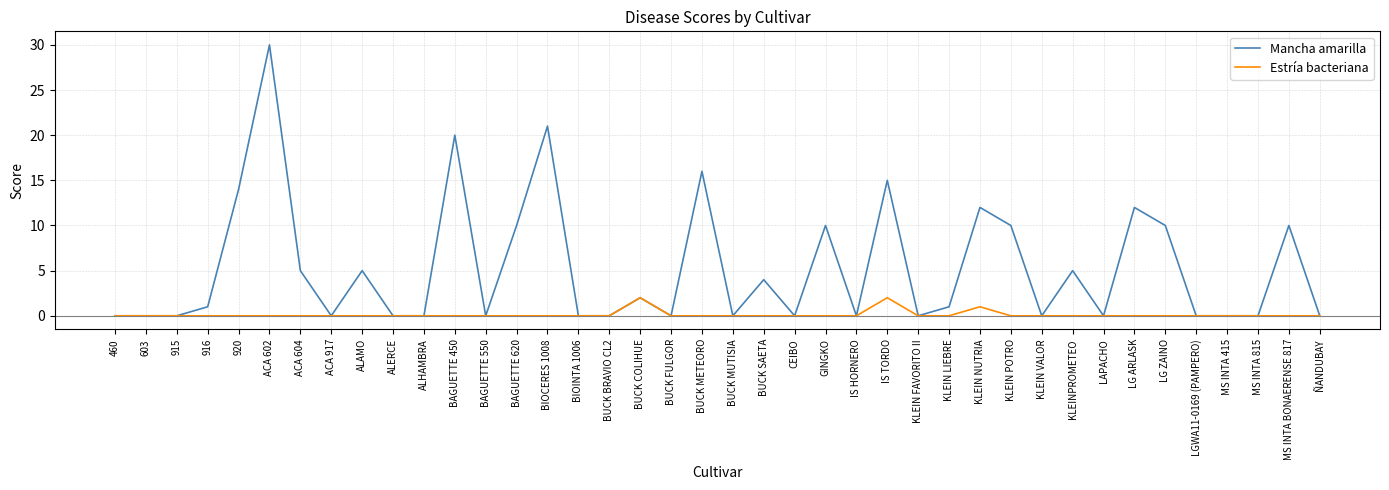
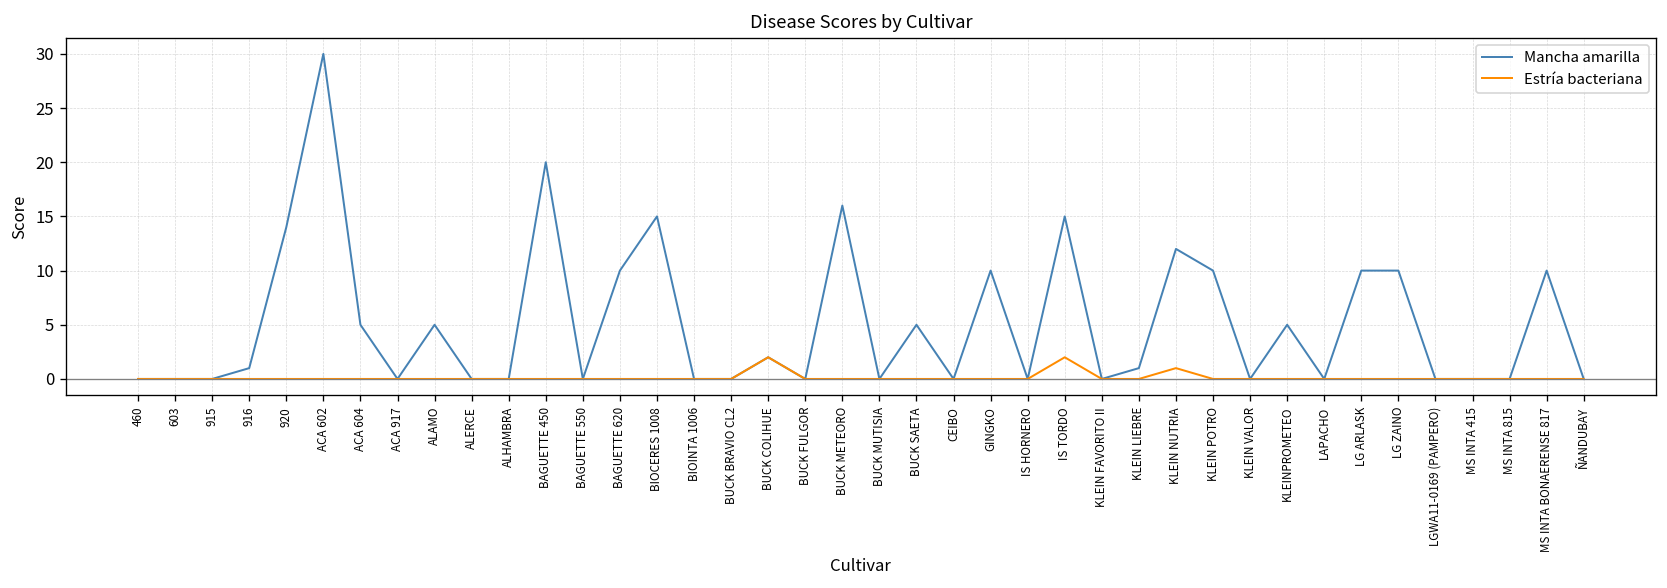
Mancha amarilla, BIOCERES 1008: 21 -> 15
Mancha amarilla, BUCK SAETA: 4 -> 5
Mancha amarilla, LG ARLASK: 12 -> 10
